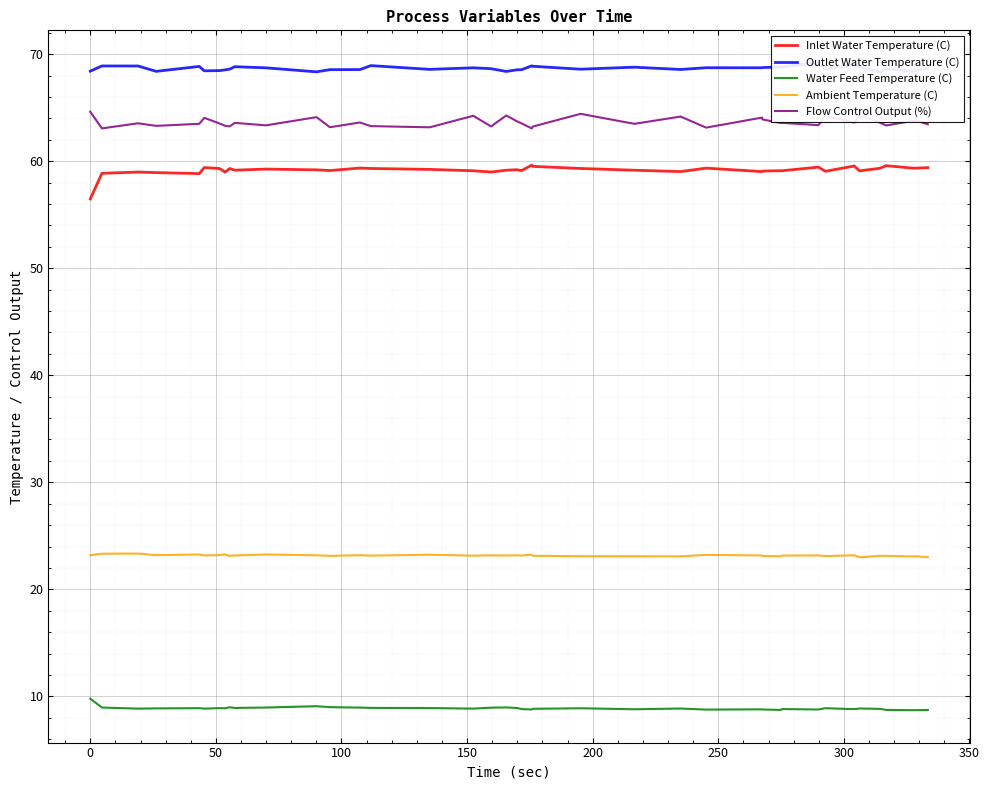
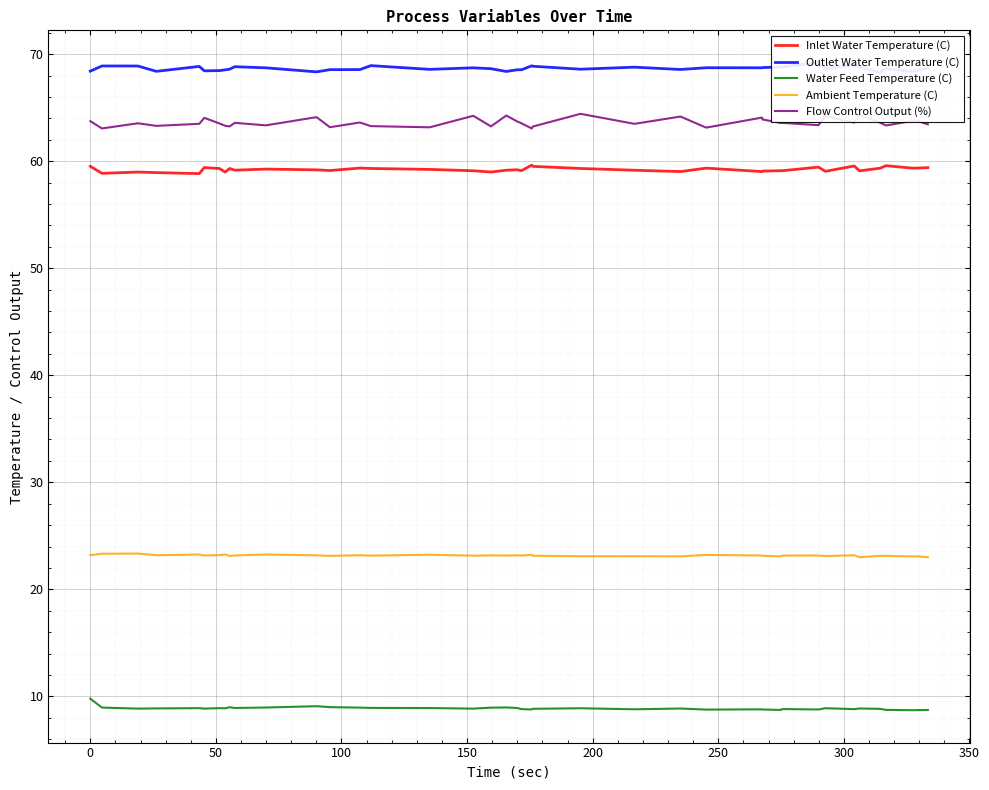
Inlet Water Temperature (C), 0: 56.5 -> 59.5
Flow Control Output (%), 0: 64.6 -> 63.7
